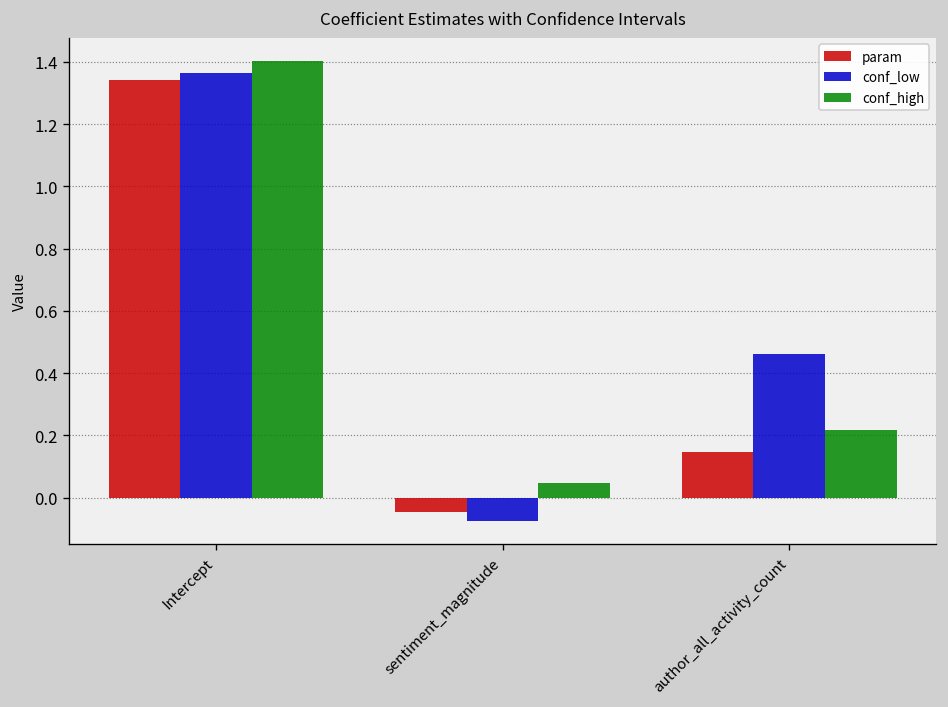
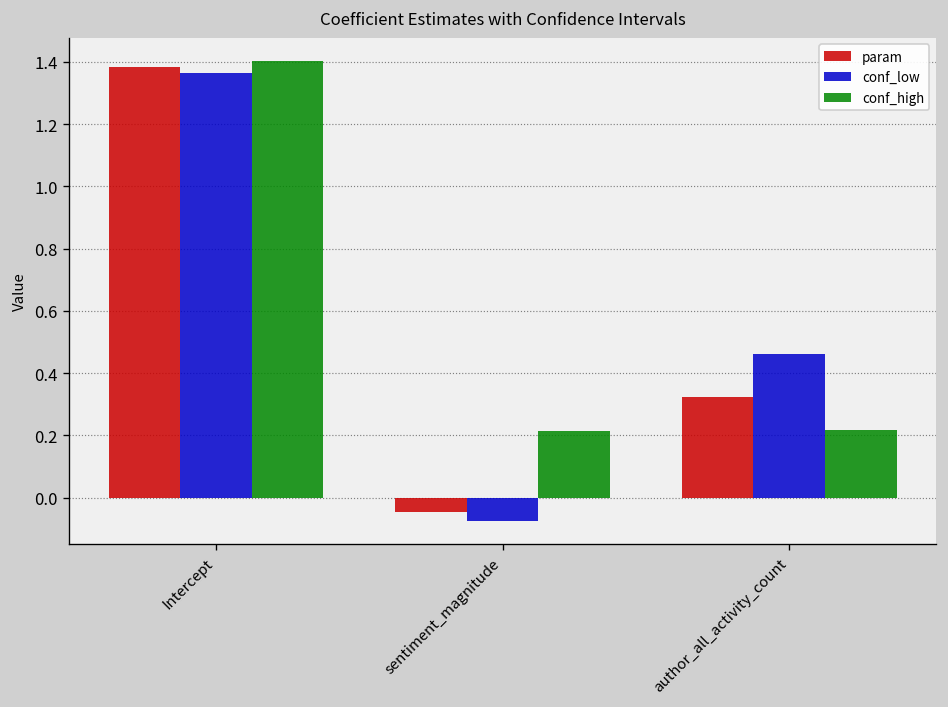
param, Intercept: 1.34 -> 1.38
conf_high, sentiment_magnitude: 0.05 -> 0.21
param, author_all_activity_count: 0.15 -> 0.32
